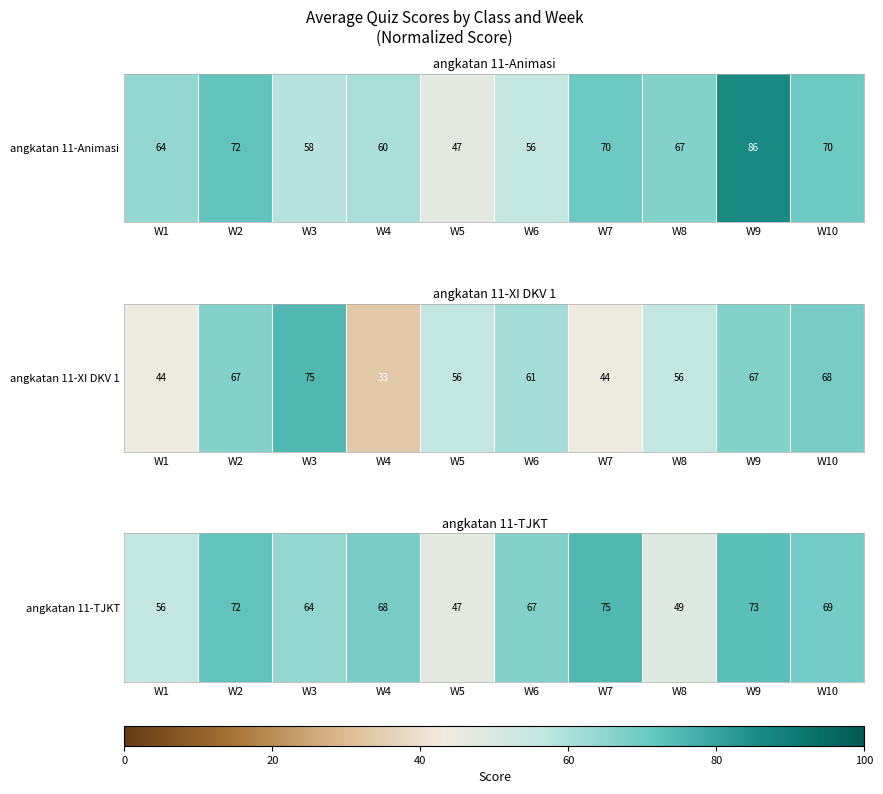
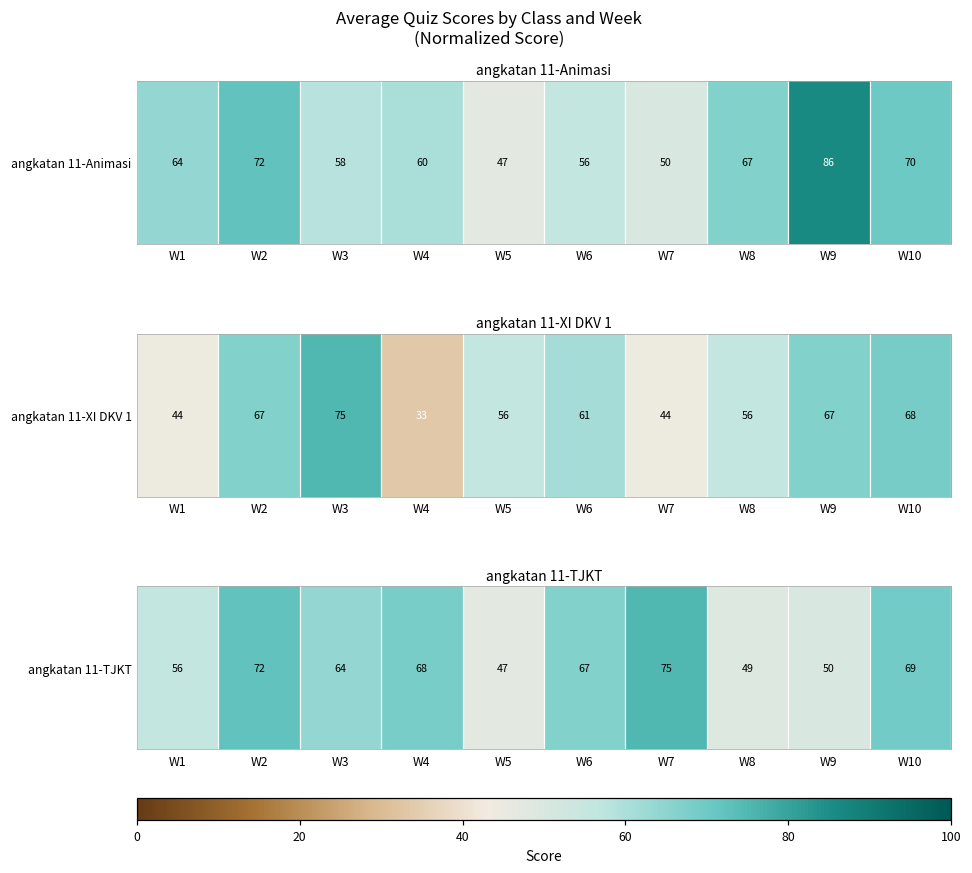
angkatan 11-Animasi, angkatan 11-Animasi, W7: 70 -> 50
angkatan 11-TJKT, angkatan 11-TJKT, W9: 73 -> 50
